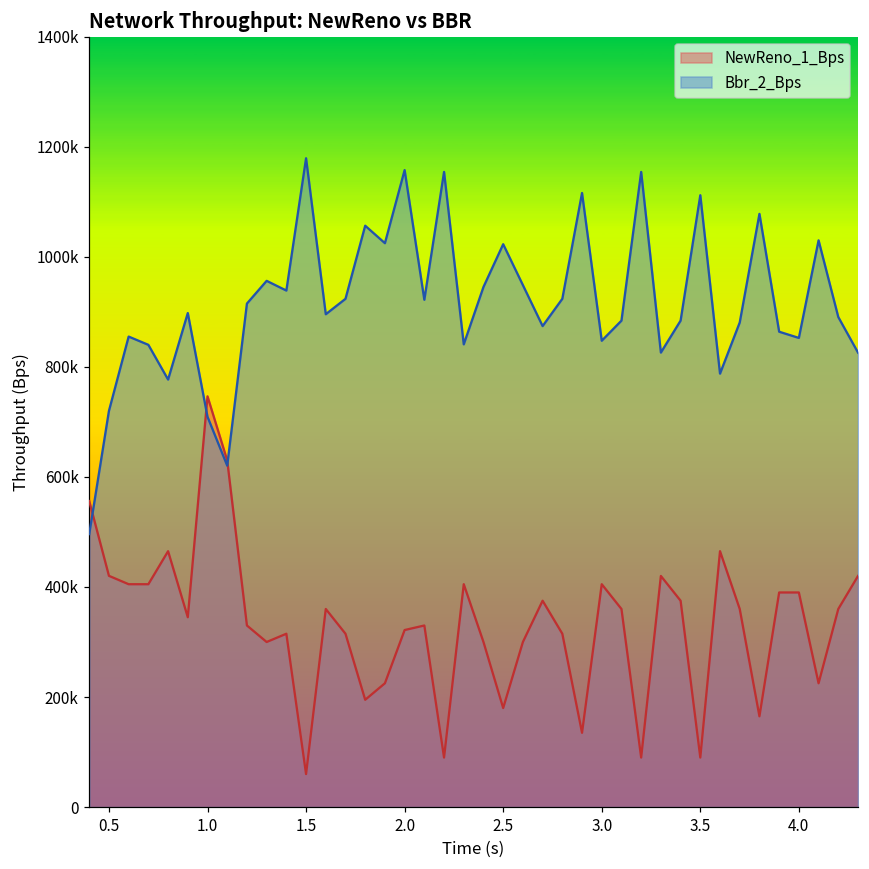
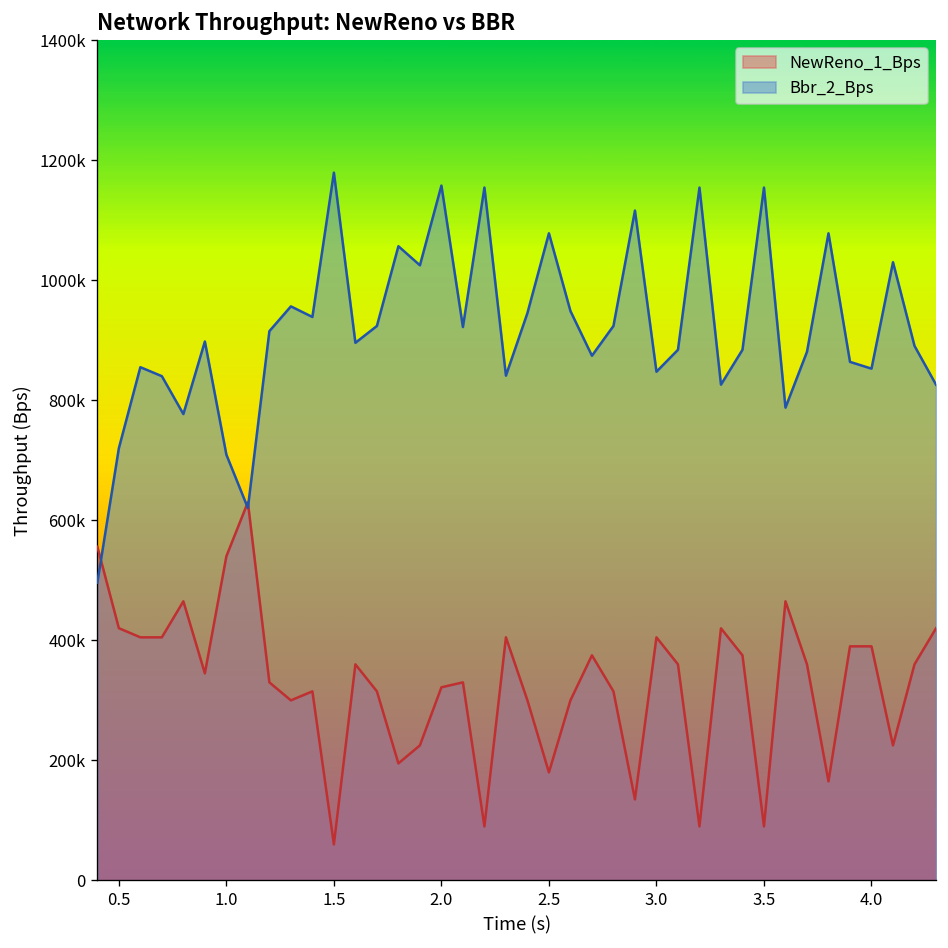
NewReno_1_Bps, 1.0: 750000 -> 540000
Bbr_2_Bps, 2.5: 1020000 -> 1080000
Bbr_2_Bps, 3.5: 1110000 -> 1150000
